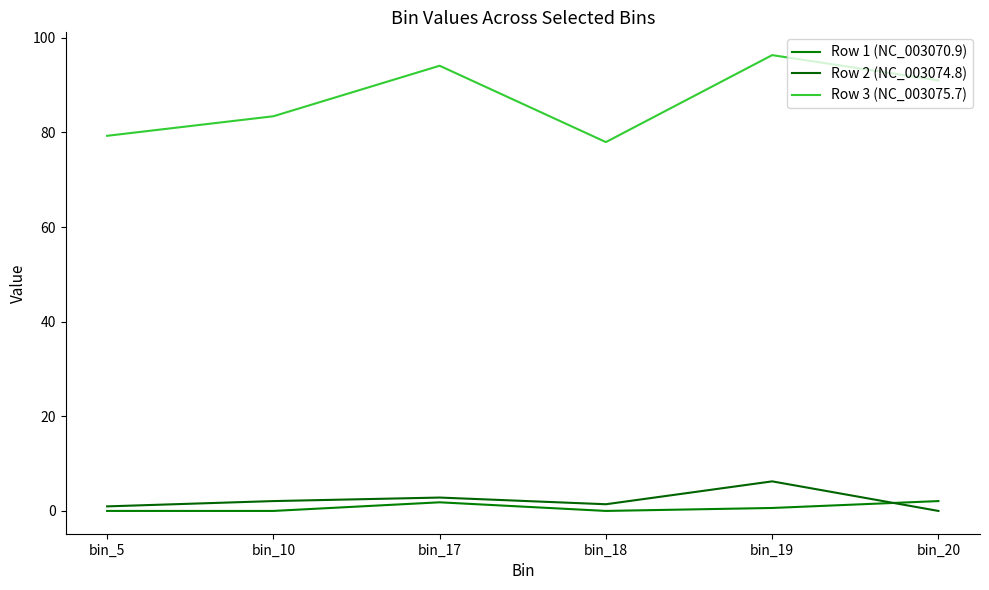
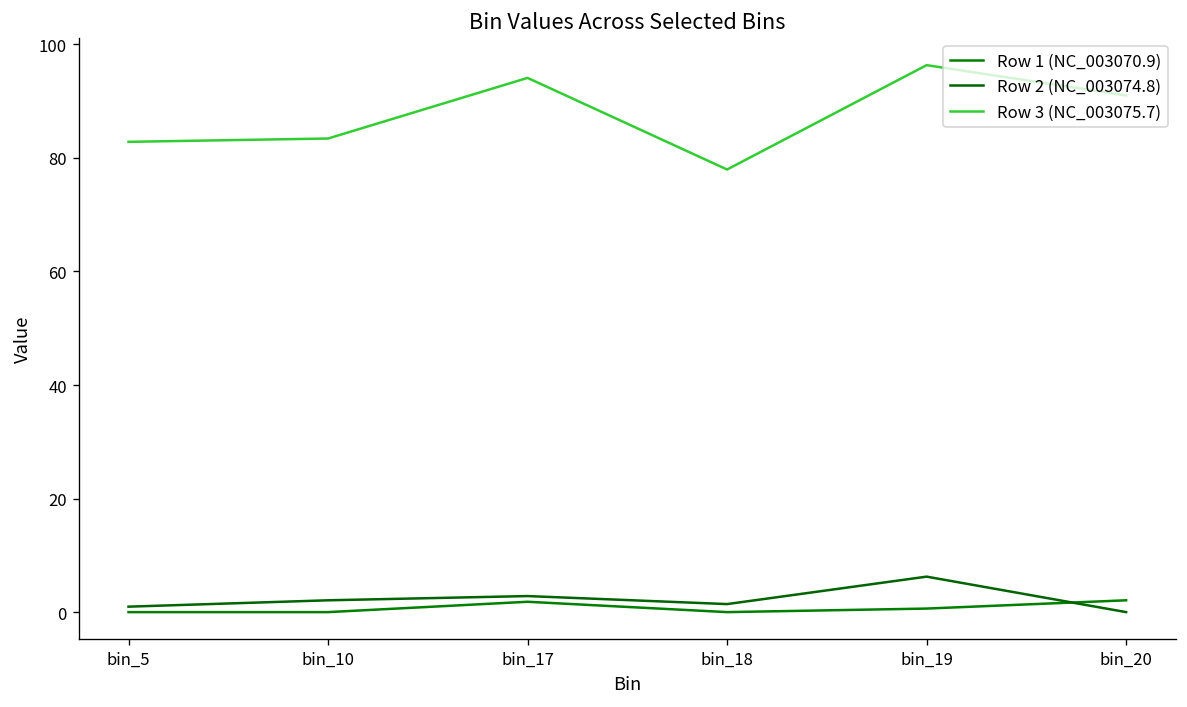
Row 3 (NC_003075.7), bin_5: 79 -> 83
